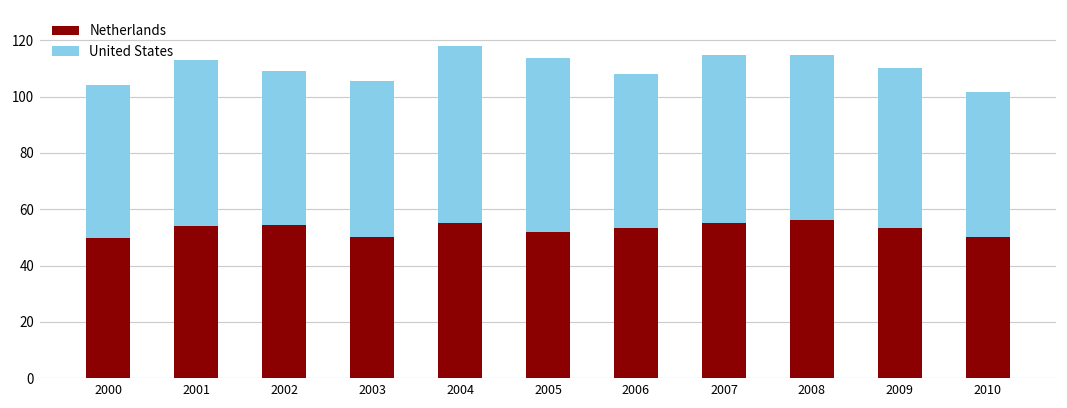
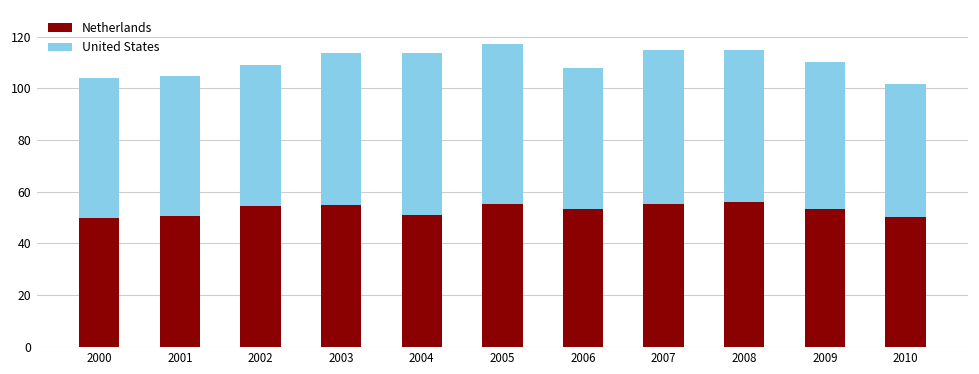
Netherlands, 2001: 54 -> 51
United States, 2001: 59 -> 54
Netherlands, 2003: 50 -> 55
United States, 2003: 55 -> 59
Netherlands, 2004: 55 -> 51
Netherlands, 2005: 52 -> 55
